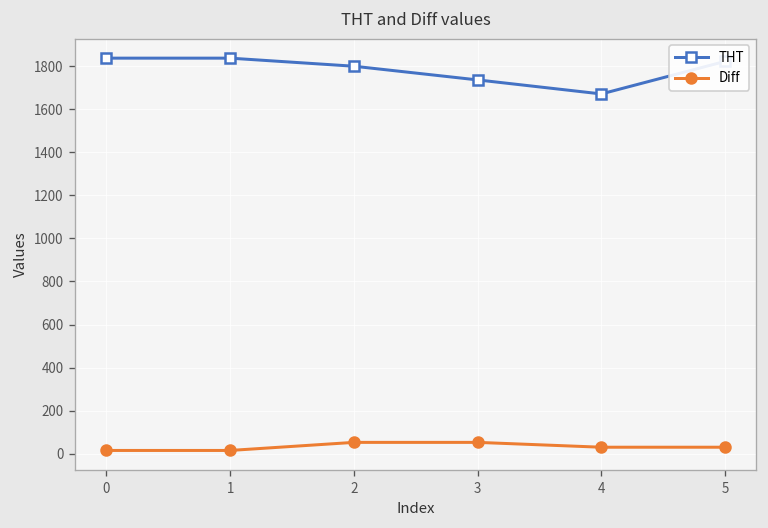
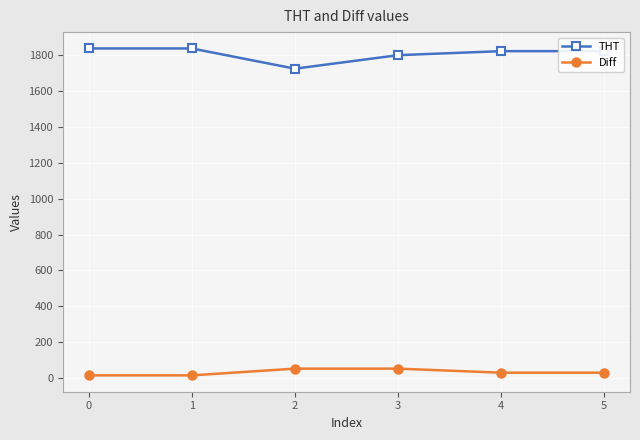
THT, 2: 1800 -> 1720
THT, 3: 1740 -> 1800
THT, 4: 1670 -> 1820
